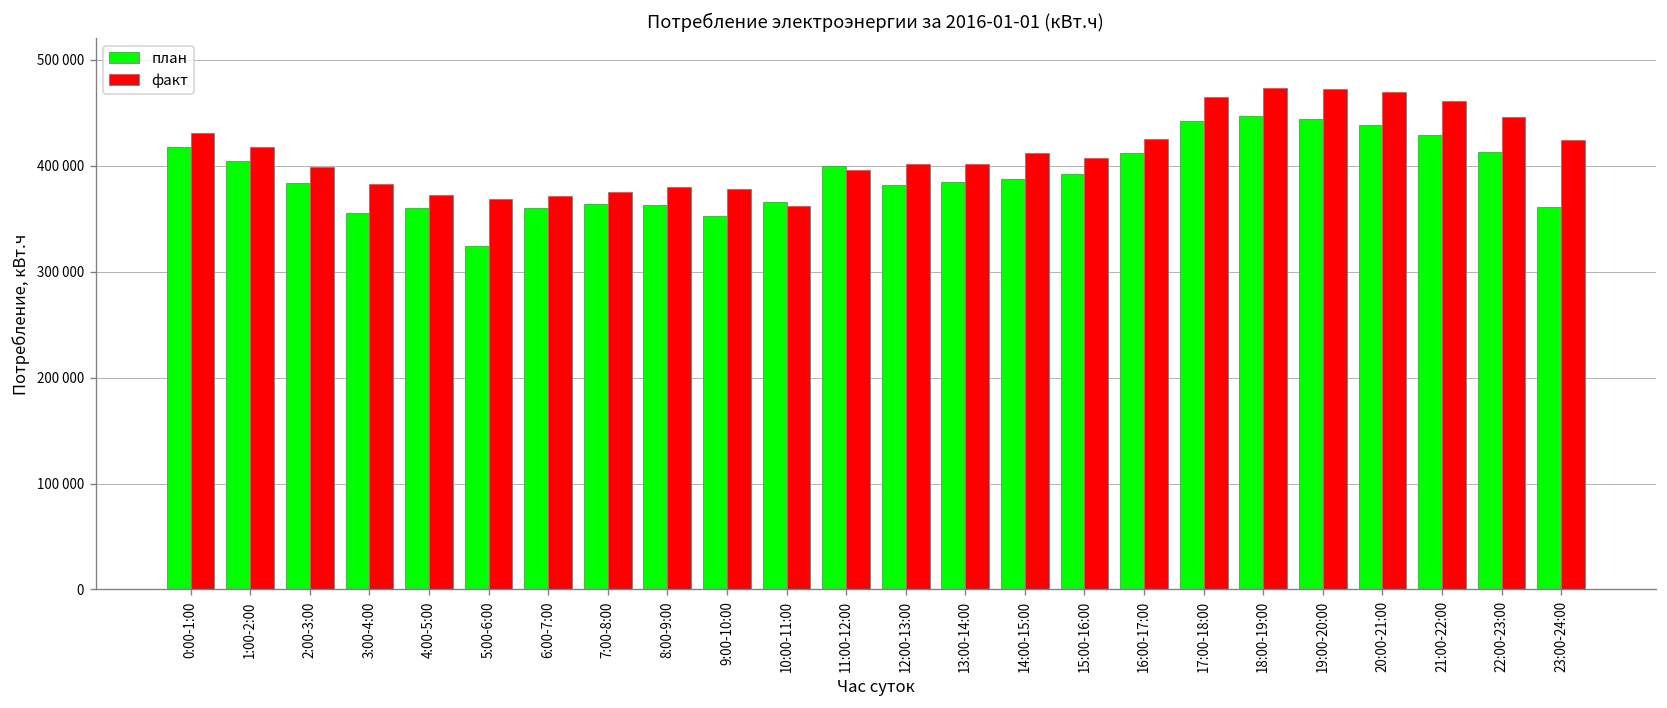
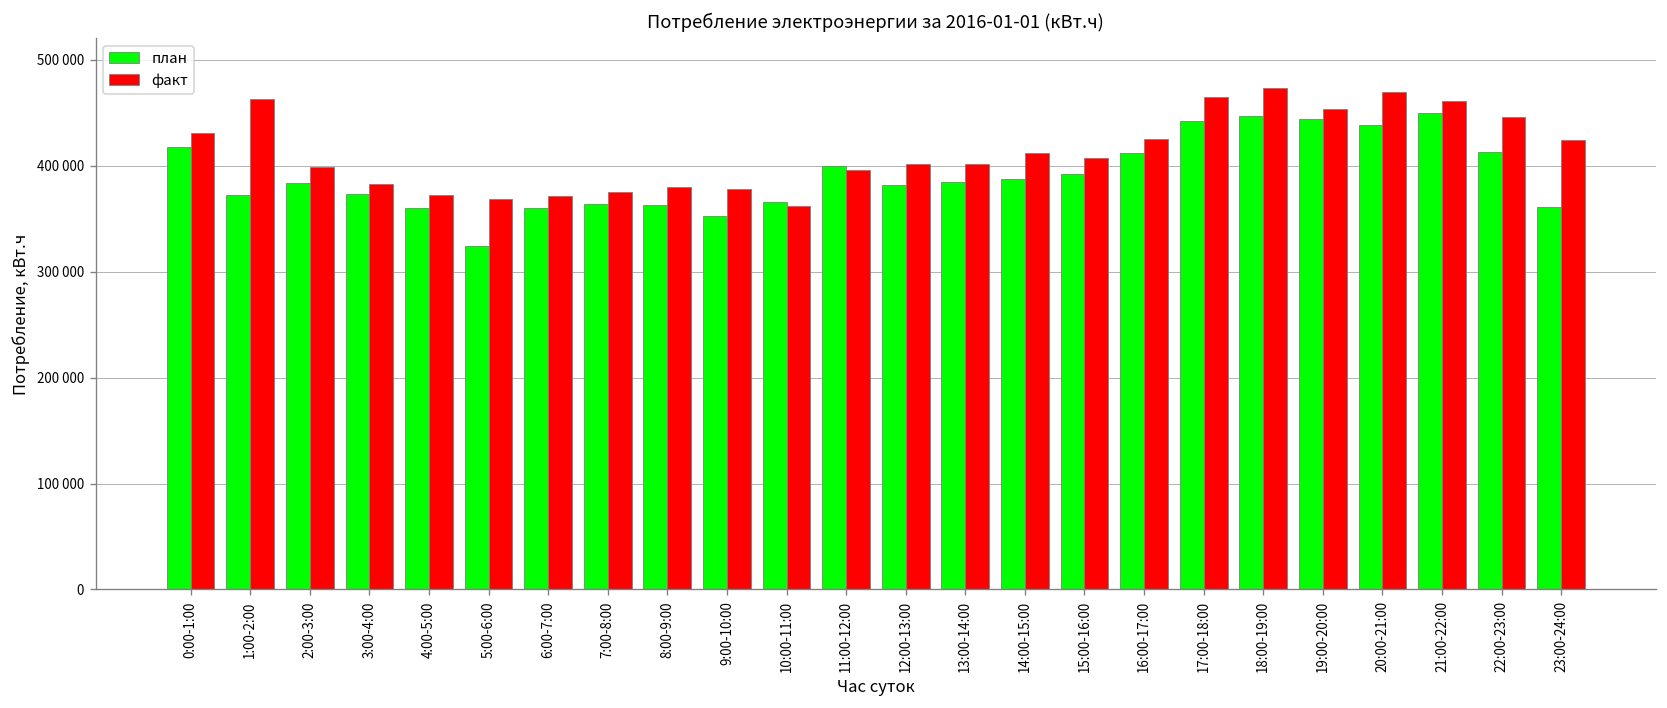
план, 1:00-2:00: 400000 -> 370000
факт, 1:00-2:00: 420000 -> 460000
план, 3:00-4:00: 350000 -> 370000
факт, 19:00-20:00: 470000 -> 450000
план, 21:00-22:00: 430000 -> 450000
